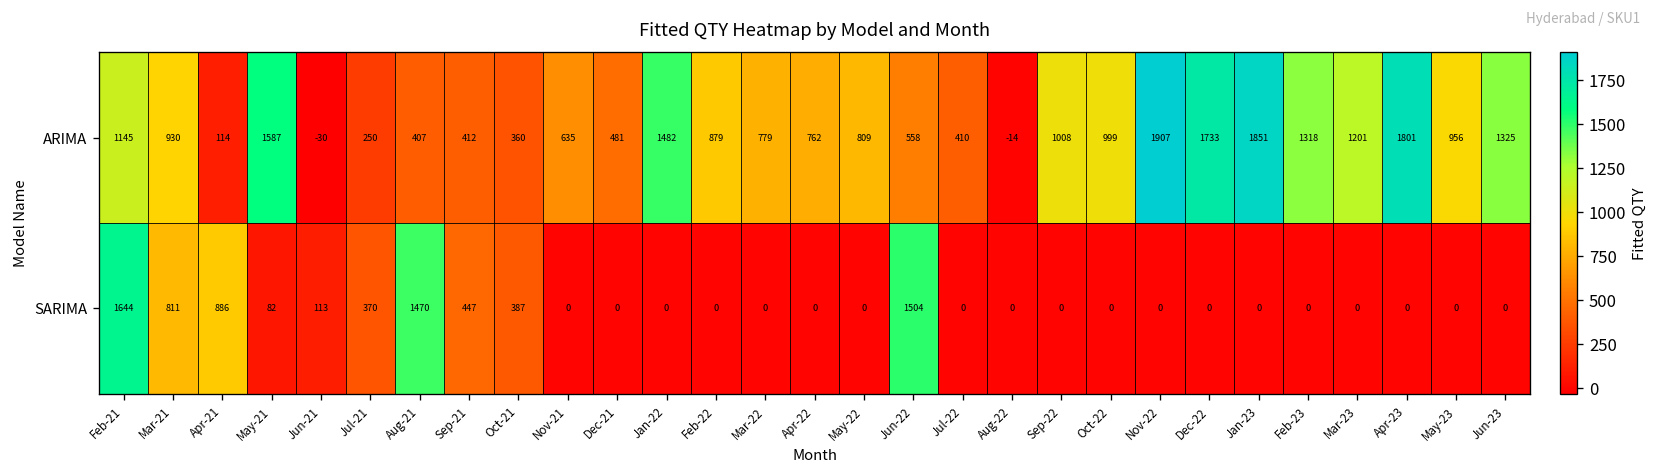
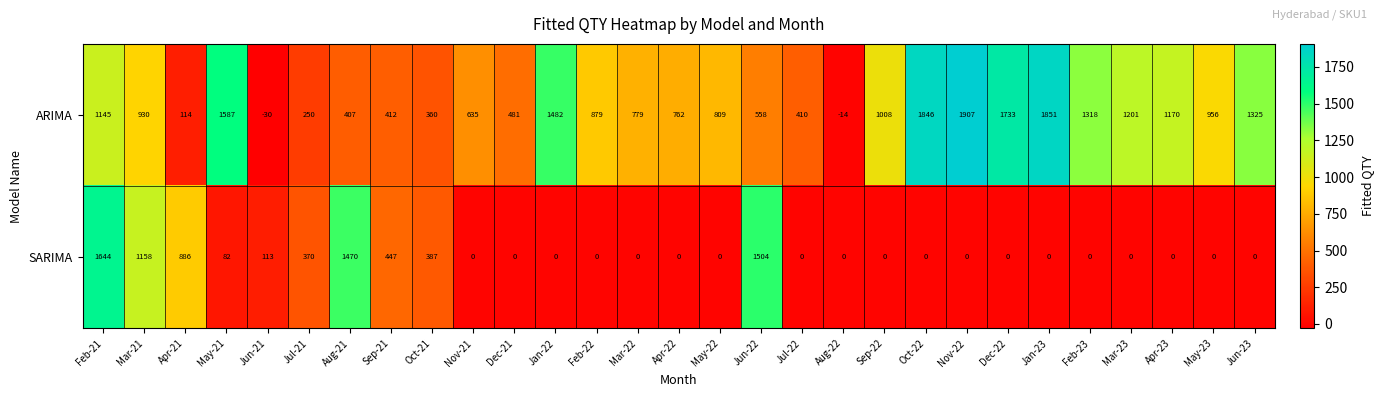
ARIMA, Oct-22: 999 -> 1846
ARIMA, Apr-23: 1801 -> 1170
SARIMA, Mar-21: 811 -> 1158
